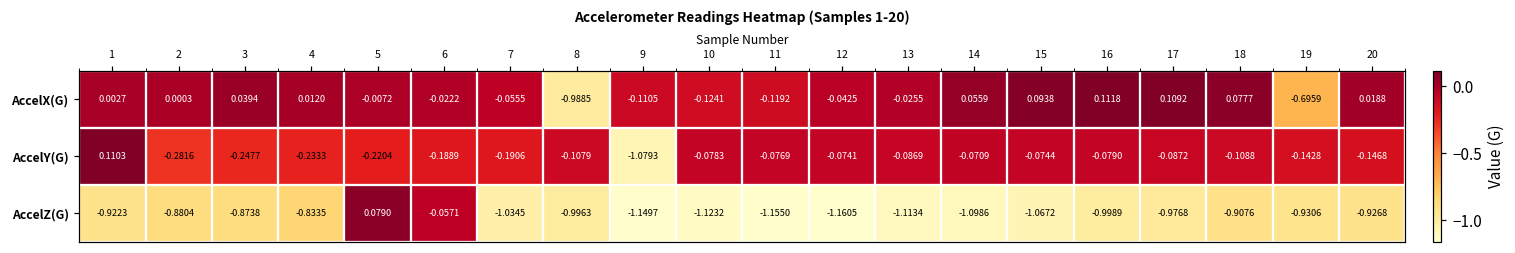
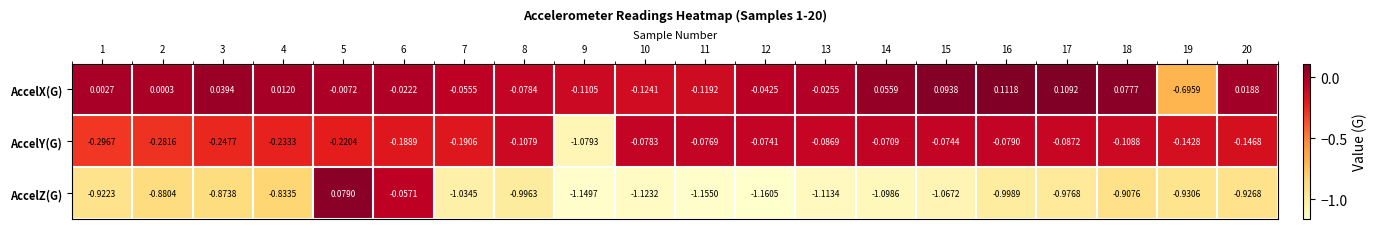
AccelX(G), 8: -0.9885 -> -0.0784
AccelY(G), 1: 0.1103 -> -0.2967
